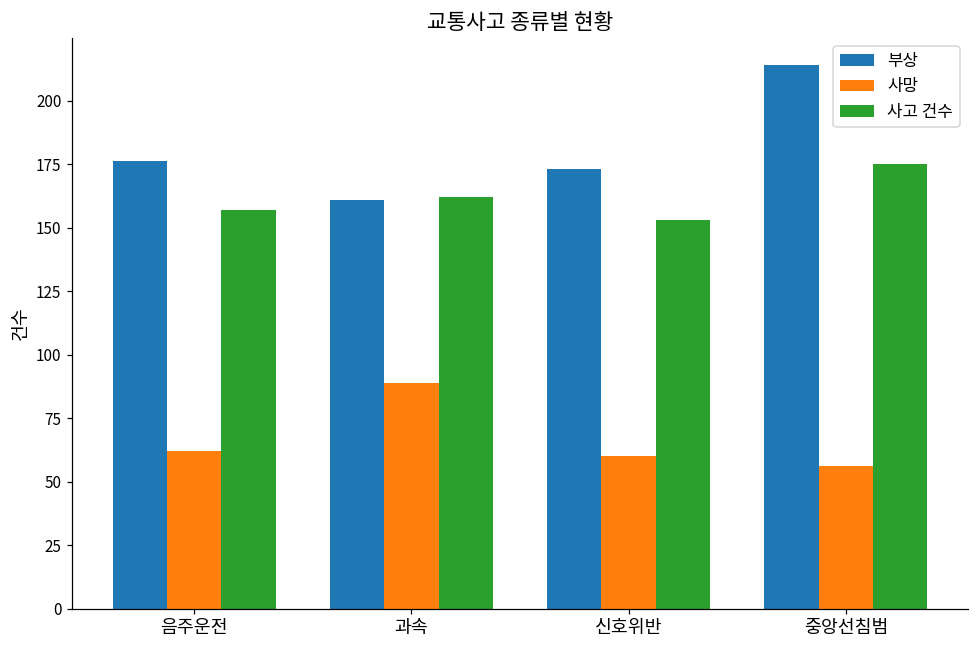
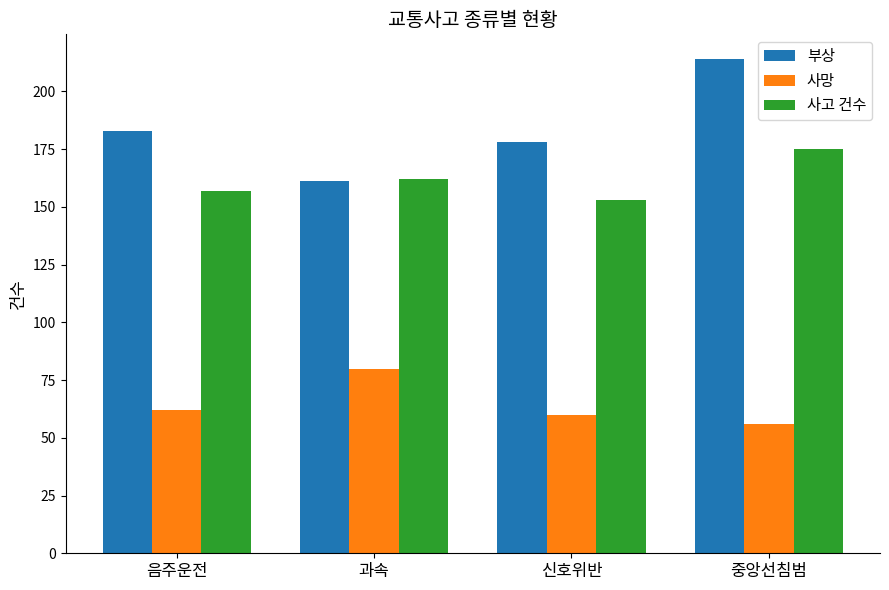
부상, 음주운전: 176 -> 183
사망, 과속: 89 -> 80
부상, 신호위반: 173 -> 178
